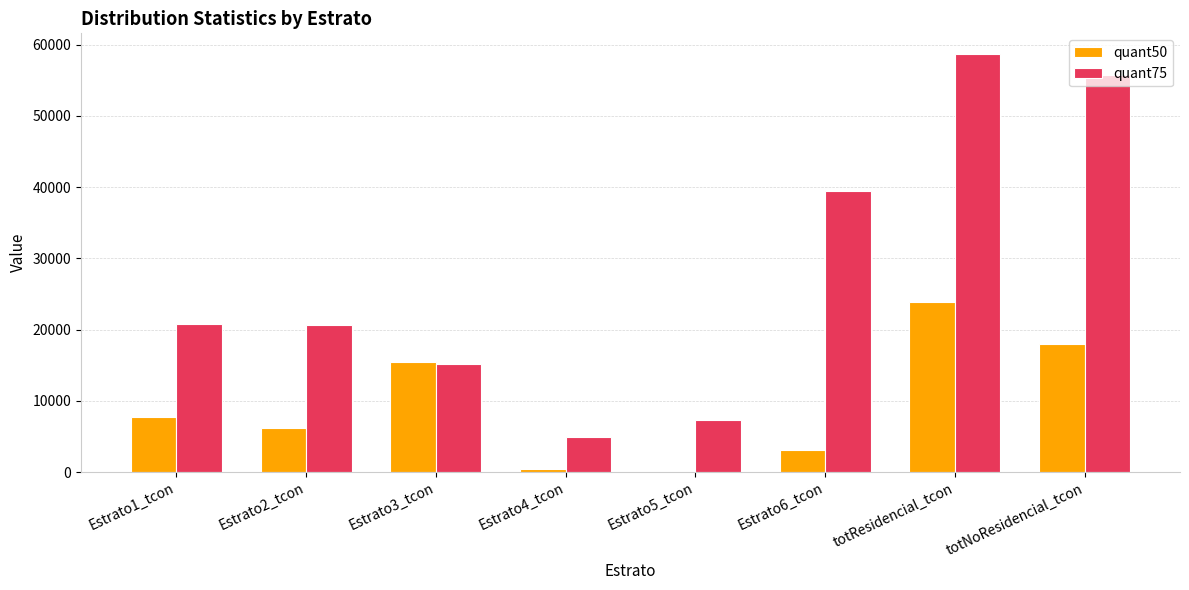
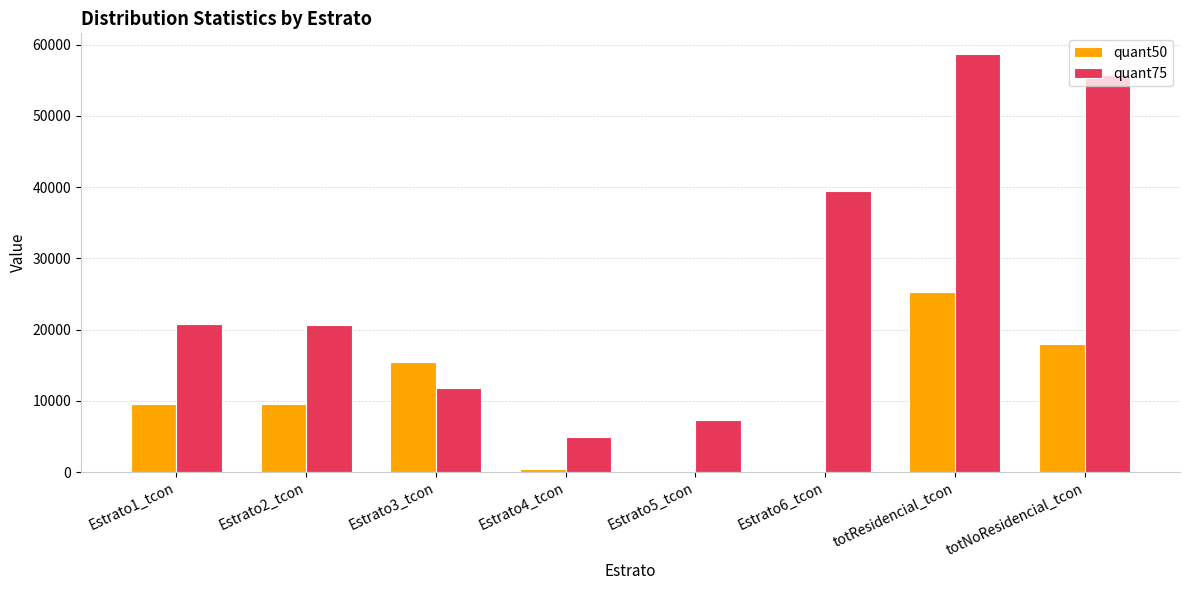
quant50, Estrato1_tcon: 8000 -> 10000
quant50, Estrato2_tcon: 6000 -> 10000
quant75, Estrato3_tcon: 15000 -> 12000
quant50, Estrato6_tcon: 3000 -> 0
quant50, totResidencial_tcon: 24000 -> 25000
